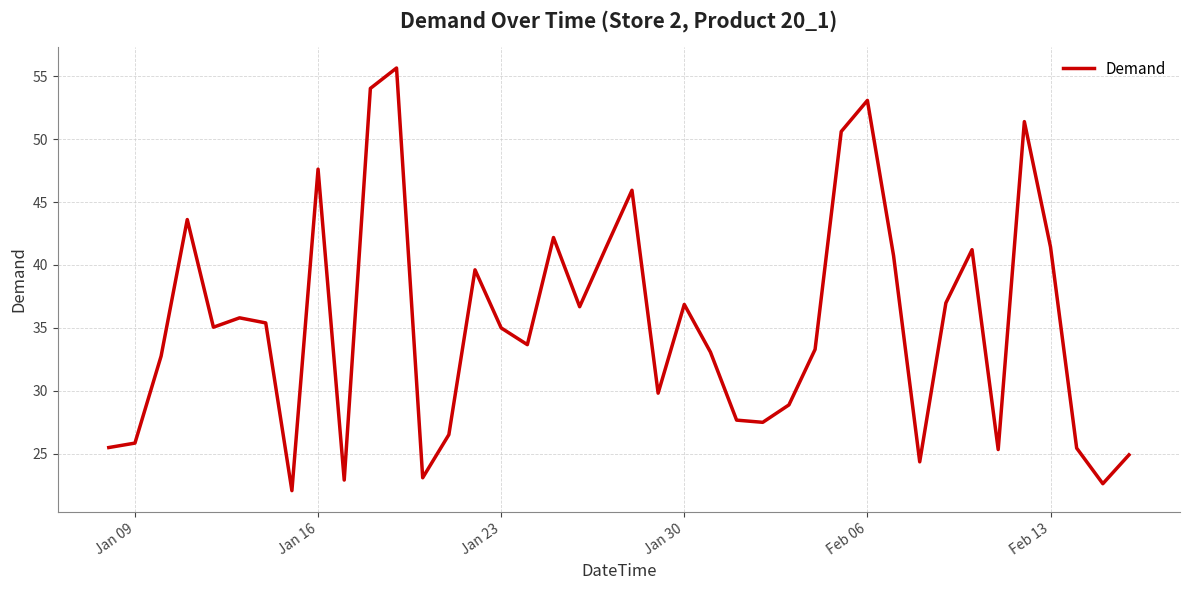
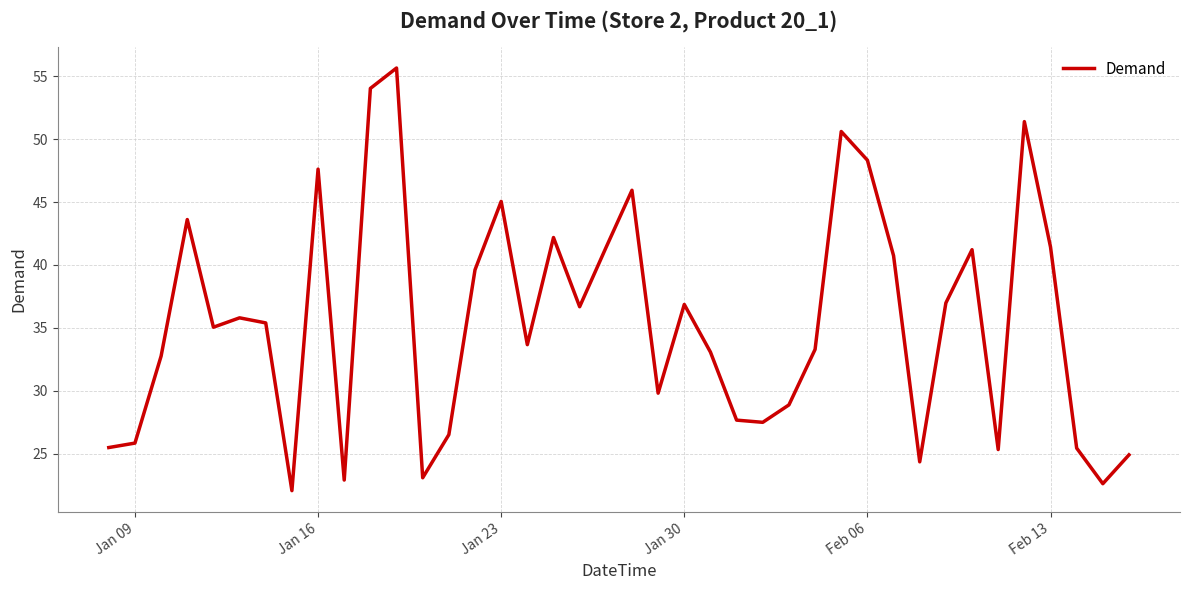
Jan 23: 35.0 -> 45.1
Feb 06: 53.1 -> 48.3
